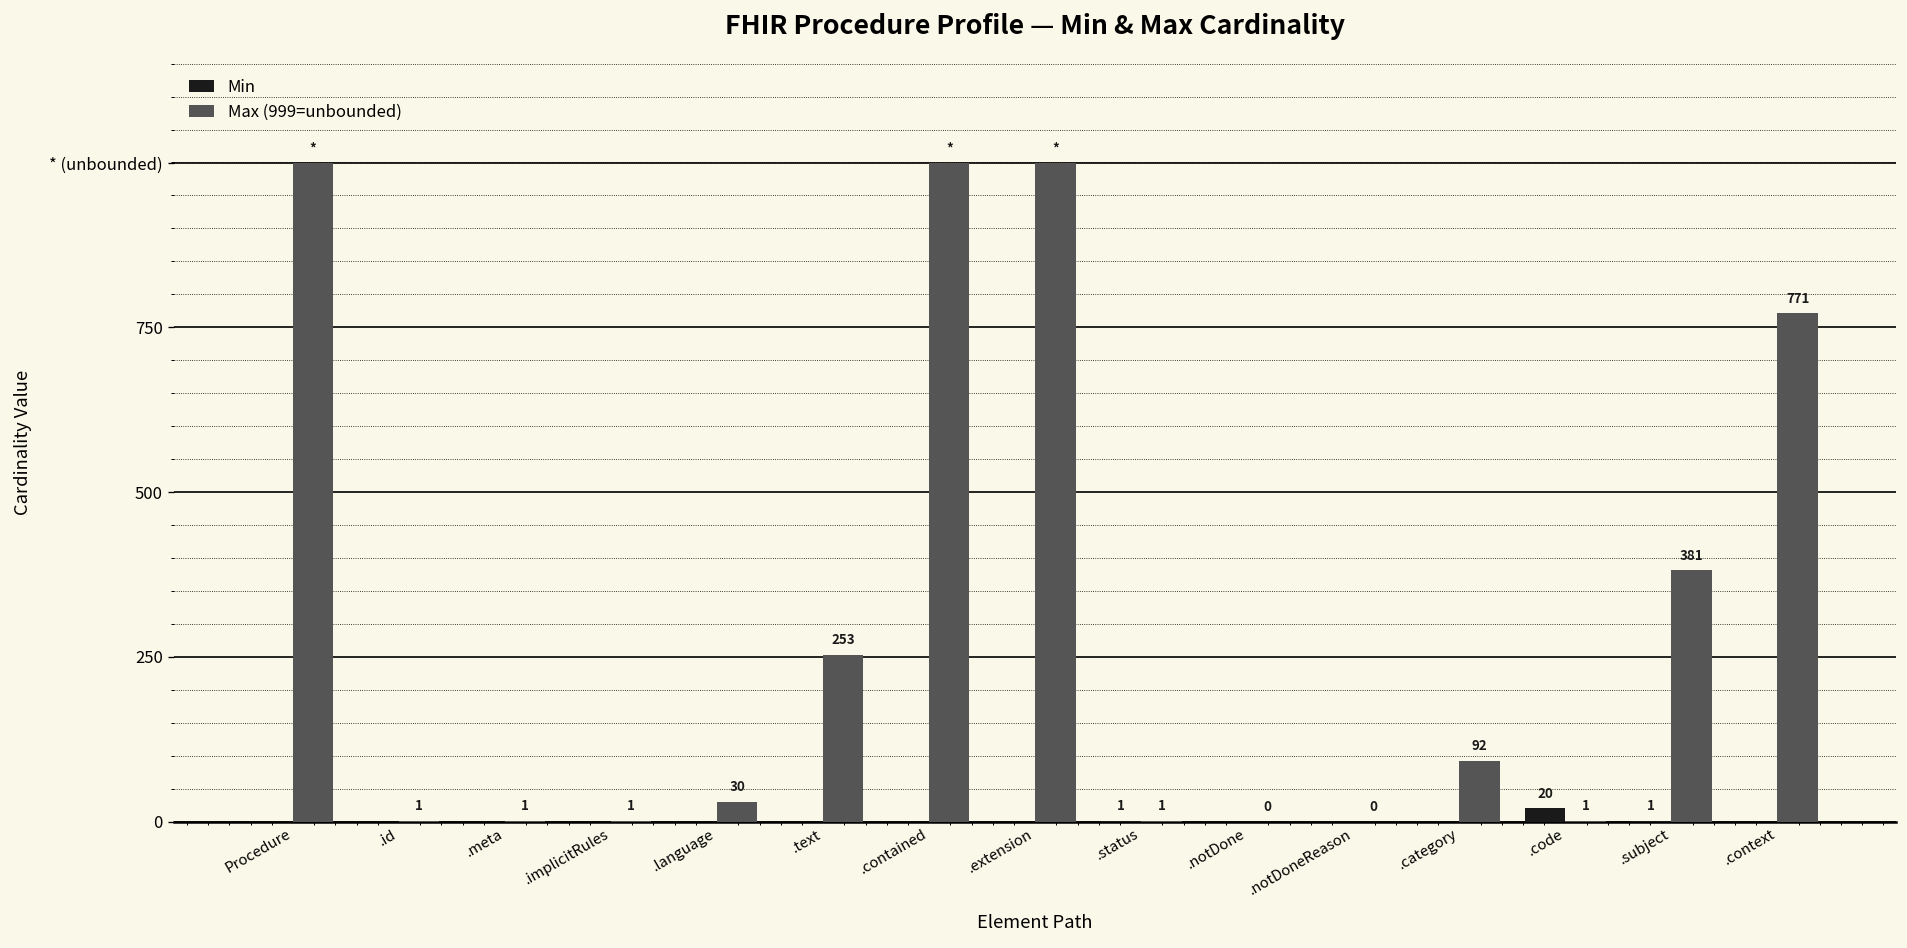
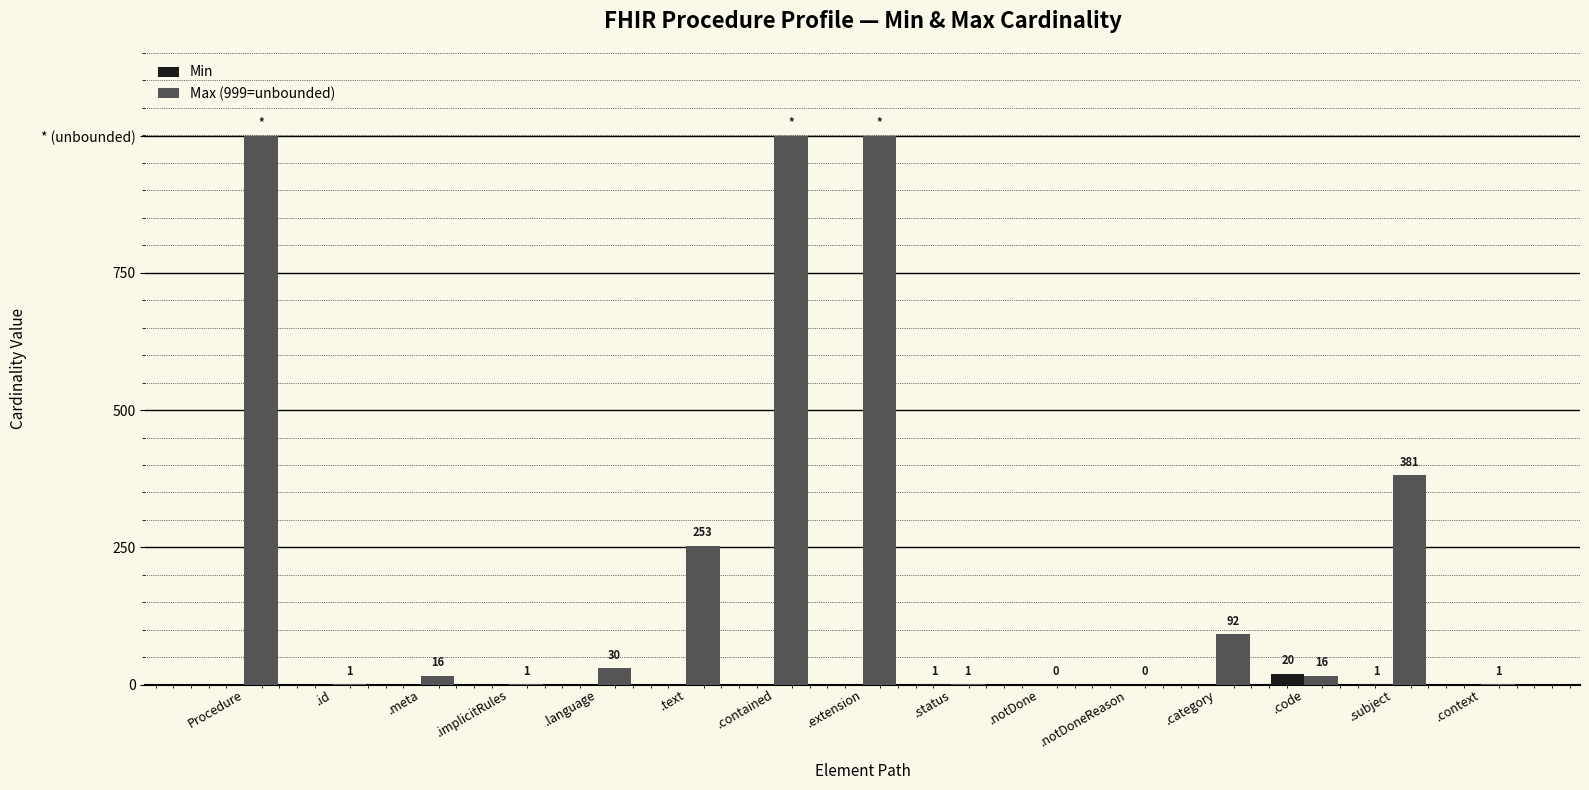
Max (999=unbounded), .meta: 1 -> 16
Max (999=unbounded), .code: 1 -> 16
Max (999=unbounded), .context: 771 -> 1
